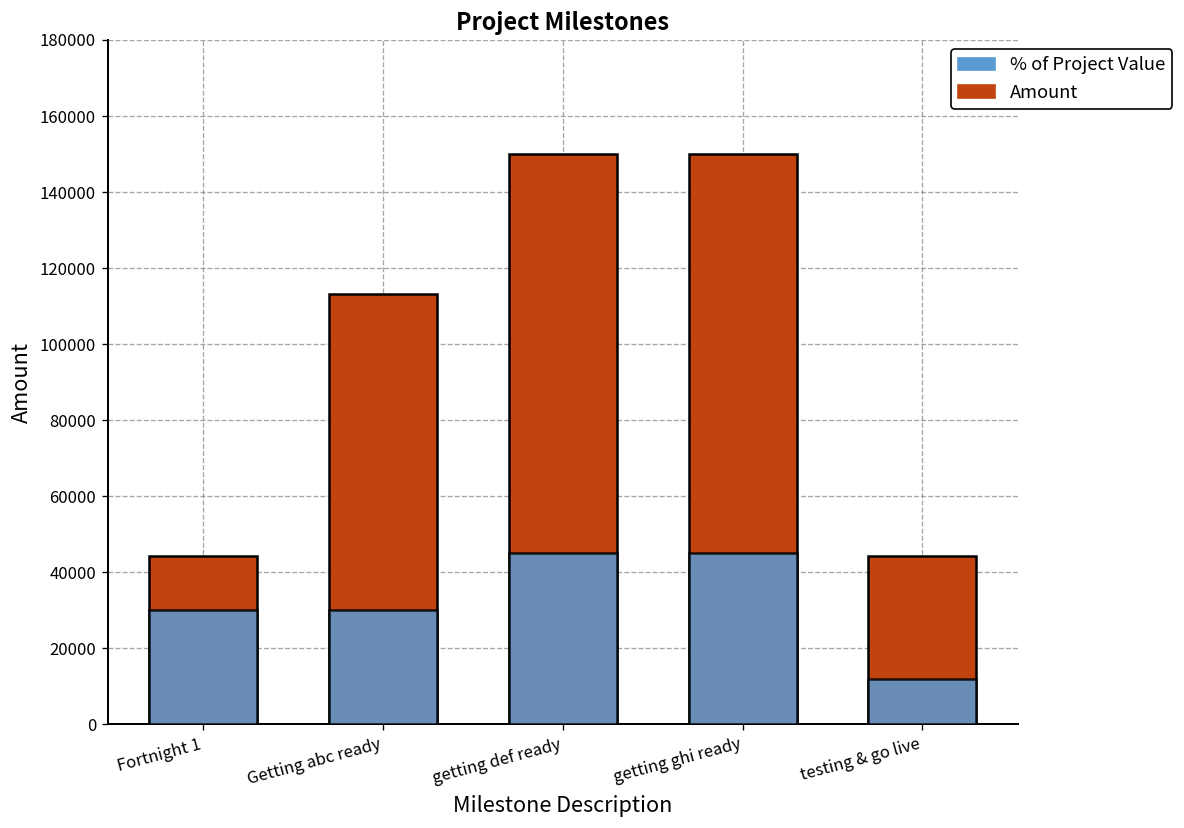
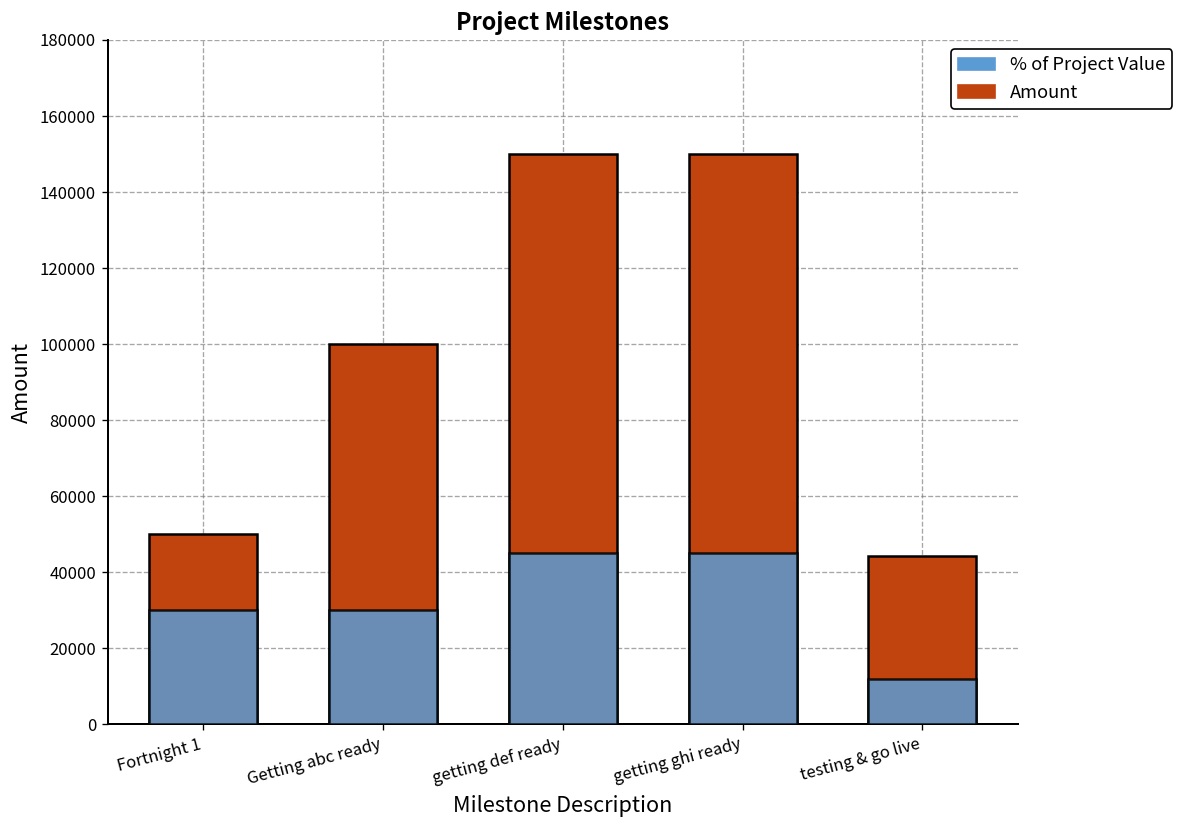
Amount, Fortnight 1: 44000 -> 50000
Amount, Getting abc ready: 113000 -> 100000
